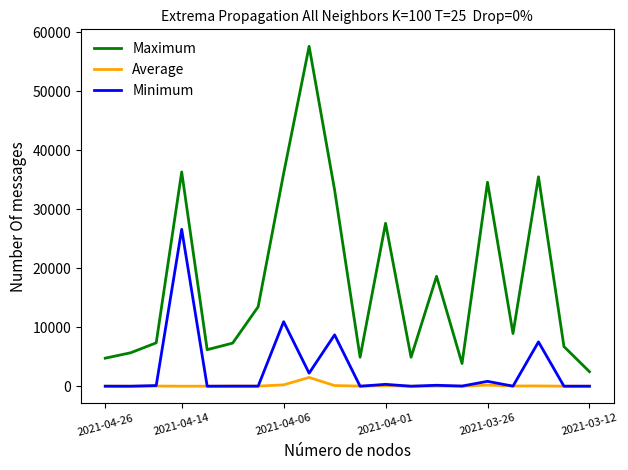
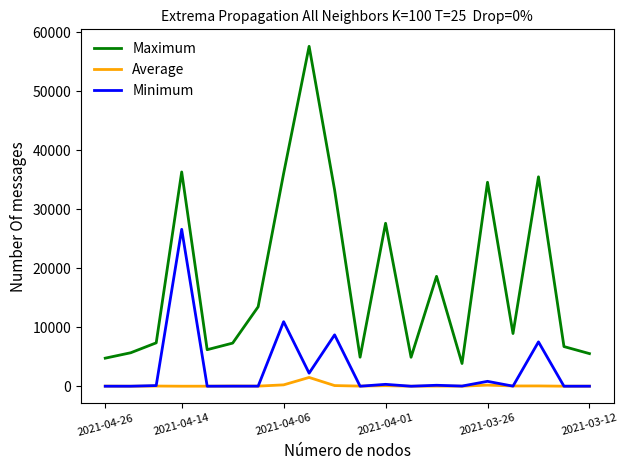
Maximum, 2021-03-12: 2000 -> 6000
